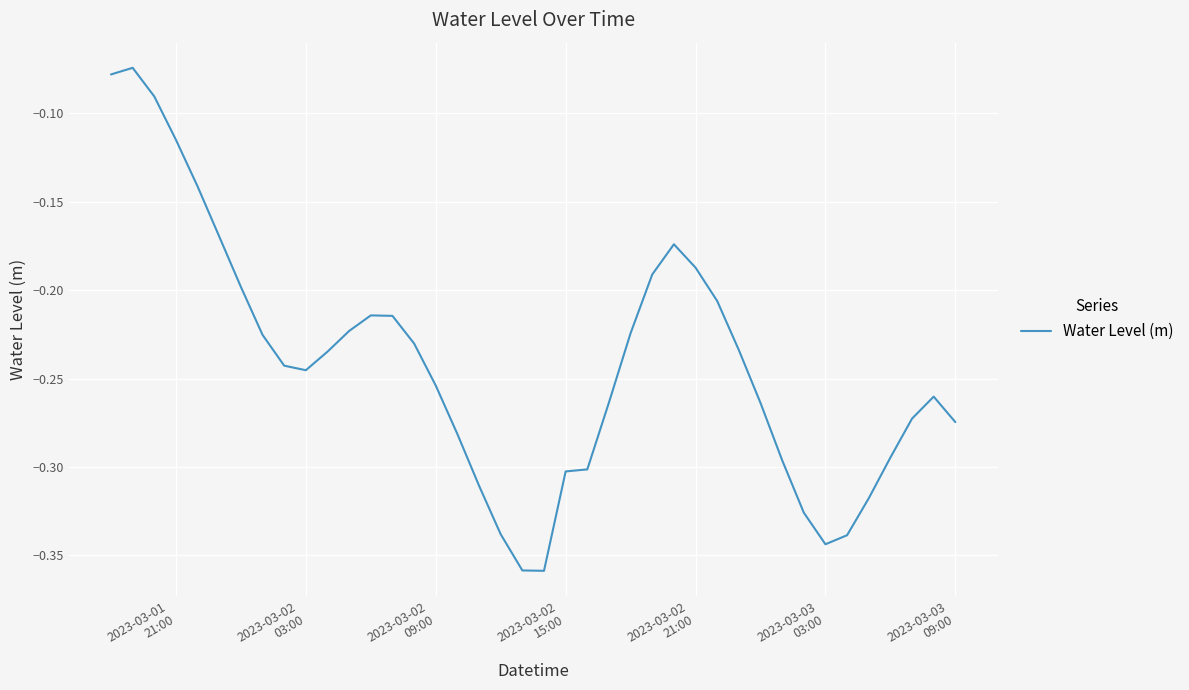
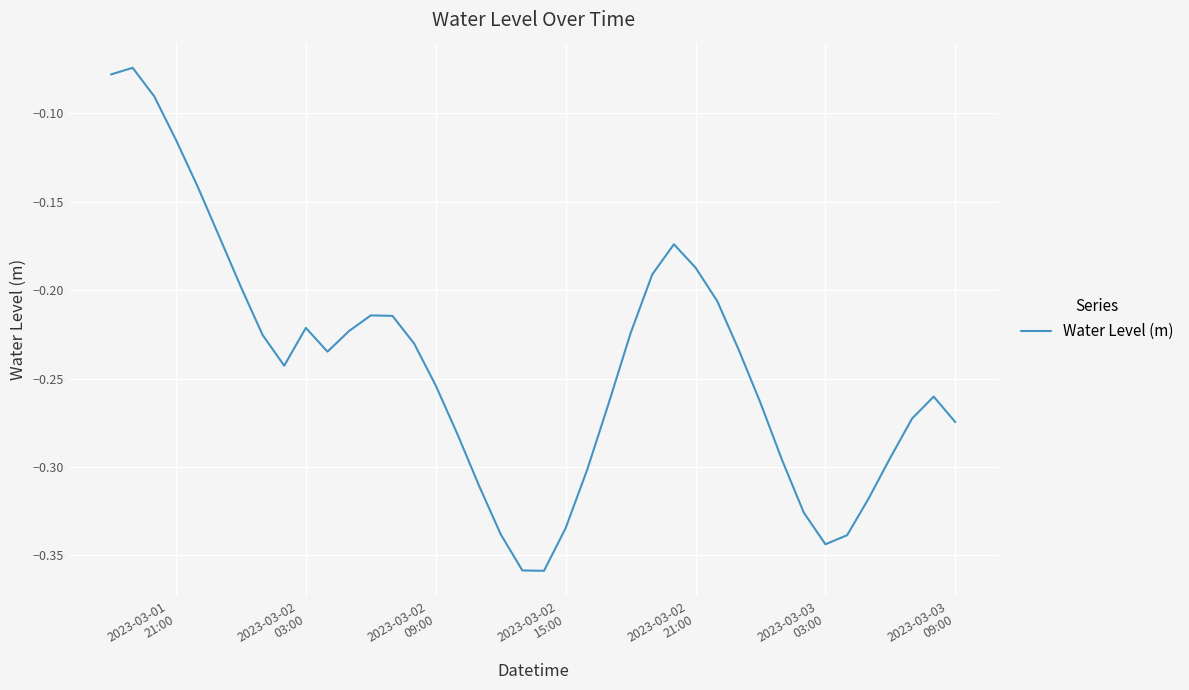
2023-03-02 03:00: -0.245 -> -0.221
2023-03-02 15:00: -0.303 -> -0.335
